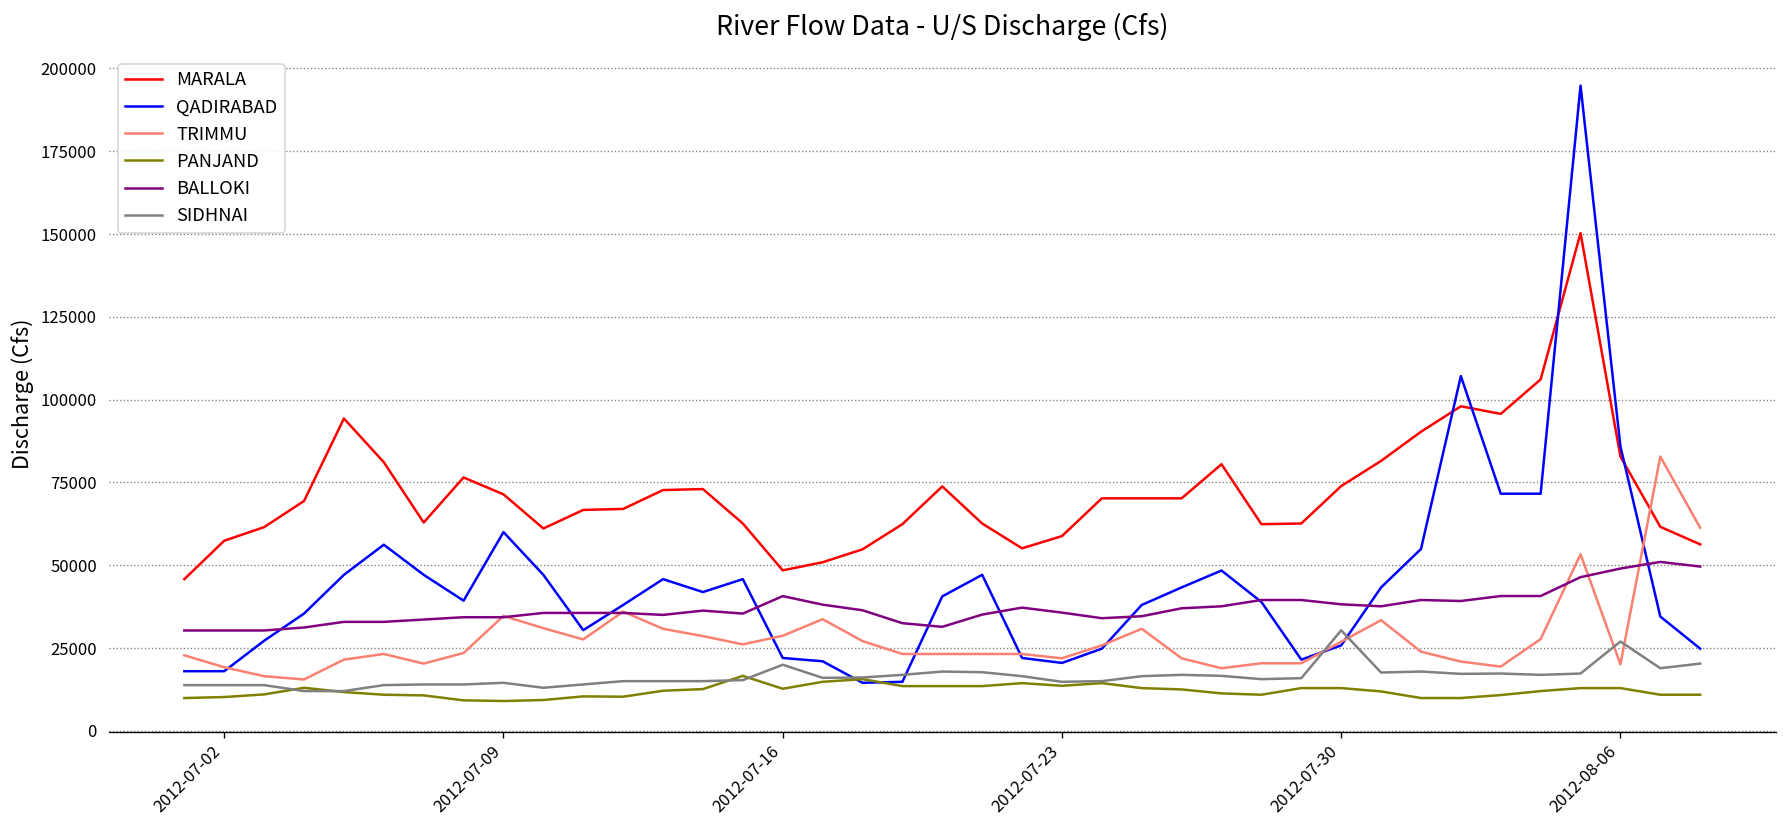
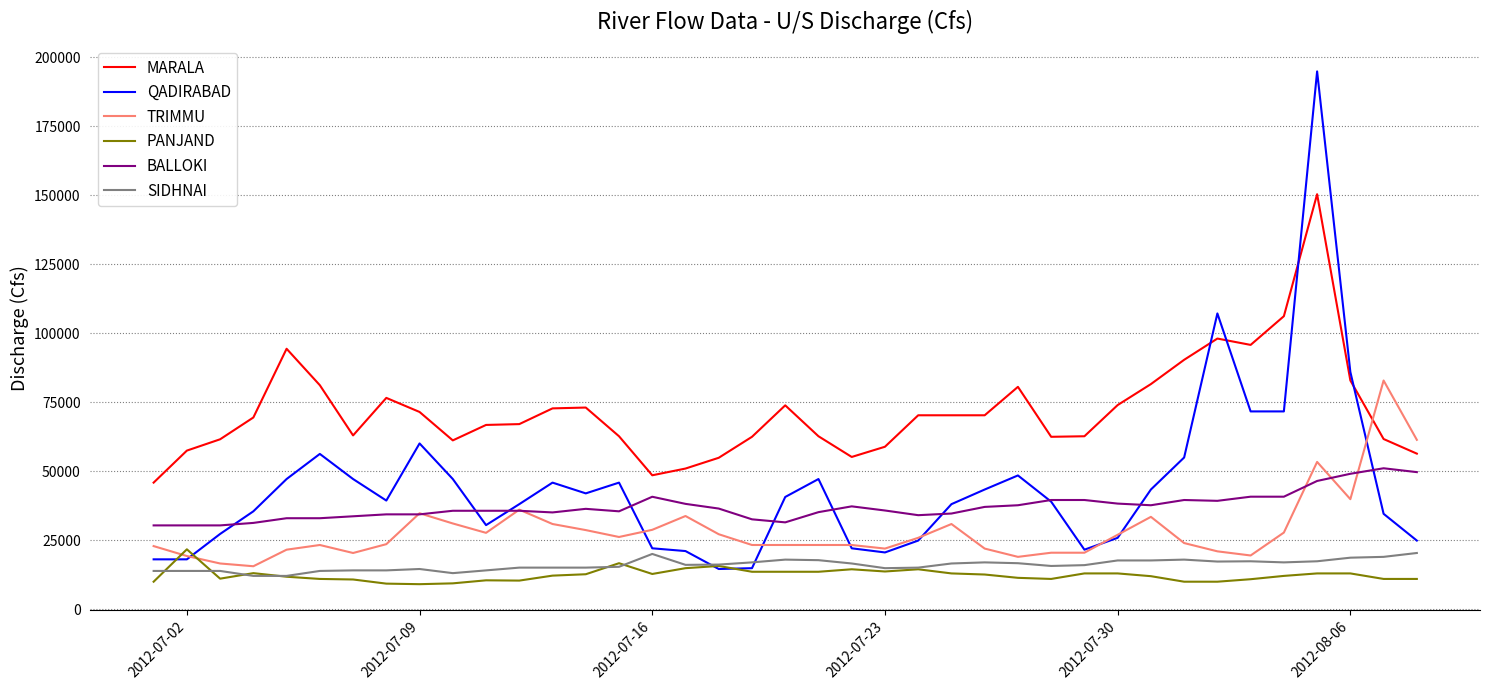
PANJAND, 2012-07-02: 10000 -> 22000
SIDHNAI, 2012-07-30: 30000 -> 18000
TRIMMU, 2012-08-06: 20000 -> 40000
SIDHNAI, 2012-08-06: 27000 -> 19000
